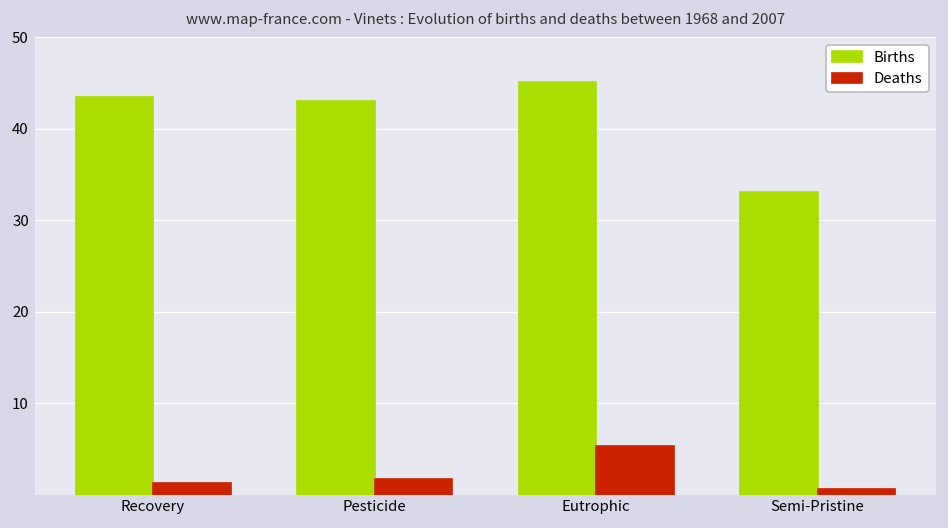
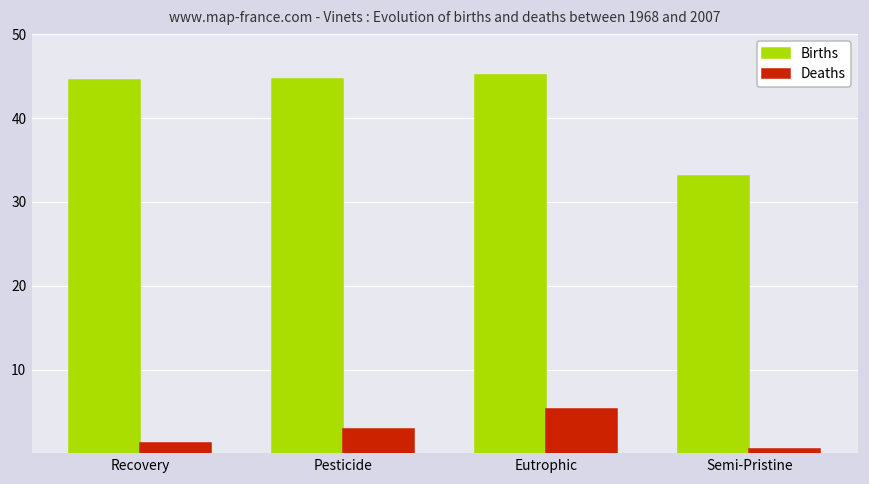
Births, Recovery: 43 -> 45
Births, Pesticide: 43 -> 45
Deaths, Pesticide: 2 -> 3
